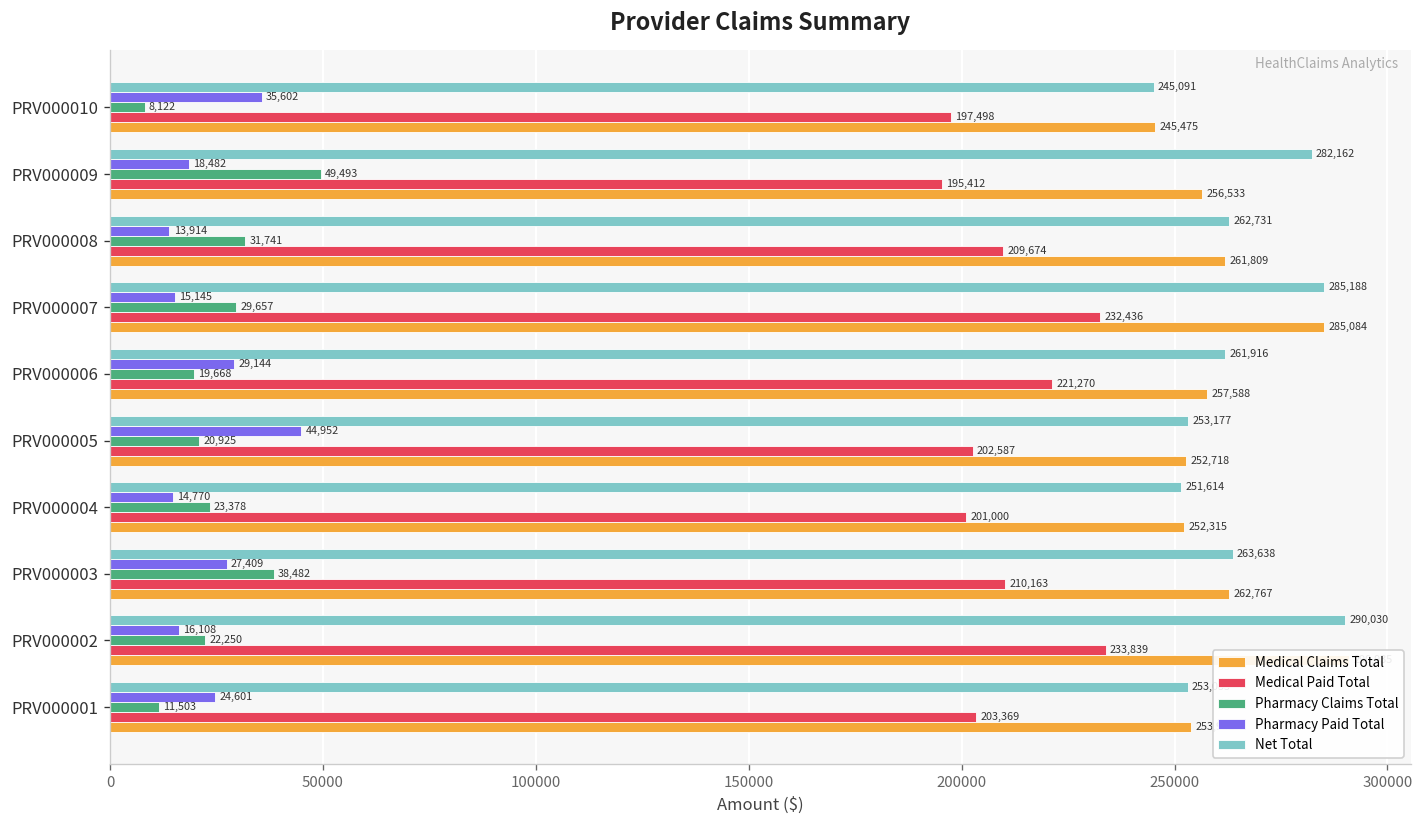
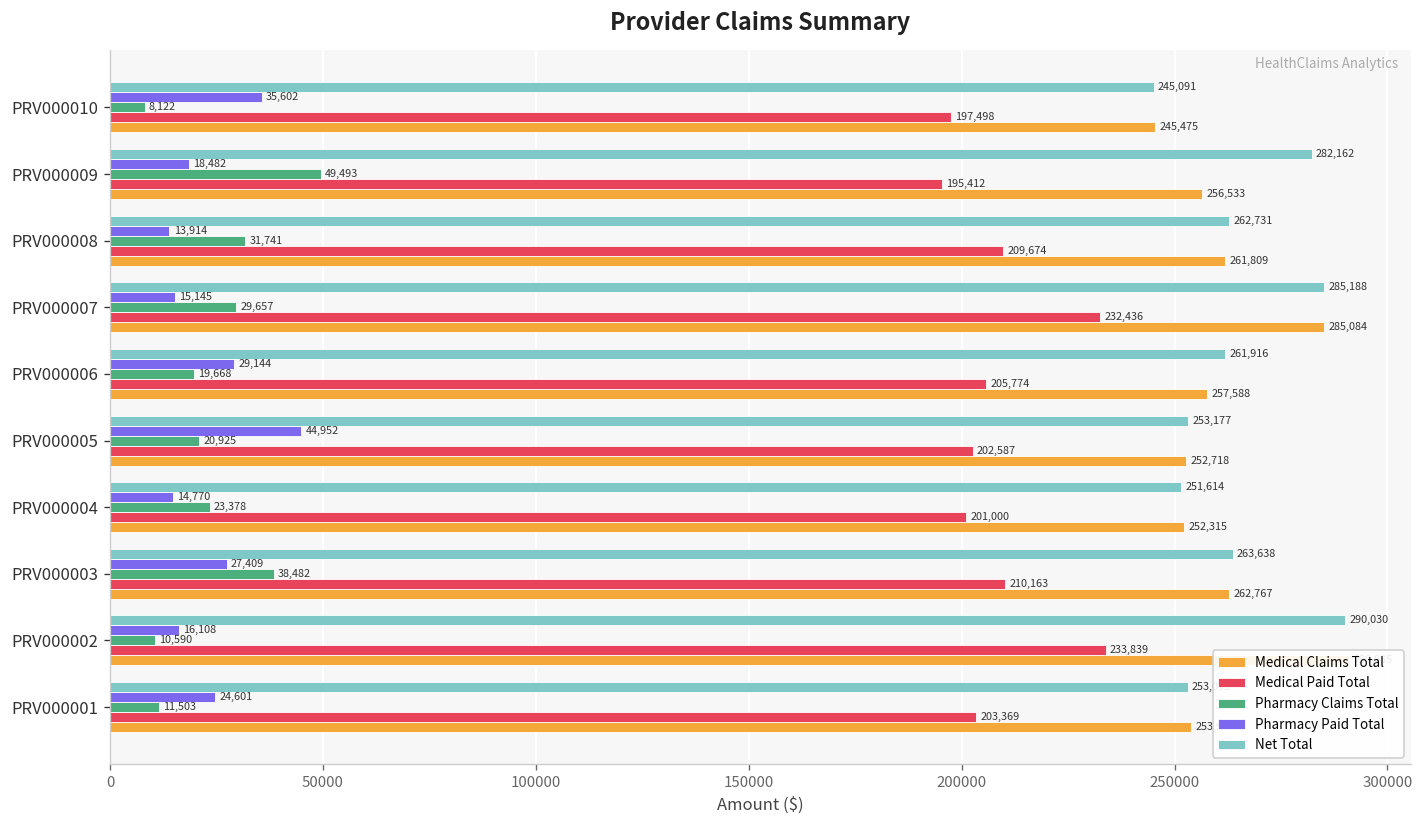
Medical Paid Total, PRV000006: 221,270 -> 205,774
Pharmacy Claims Total, PRV000002: 22,250 -> 10,590
